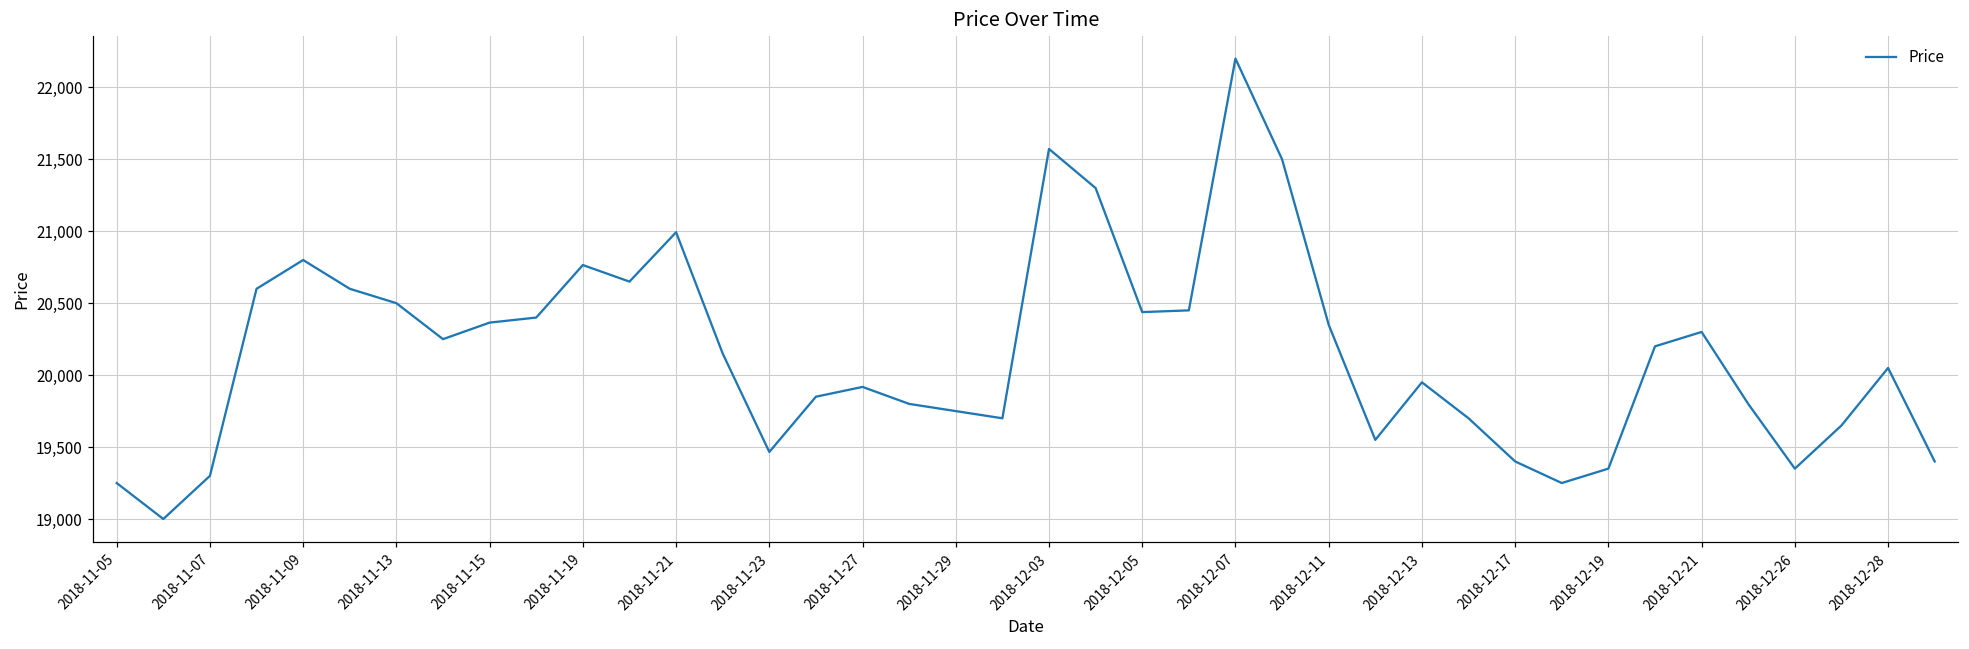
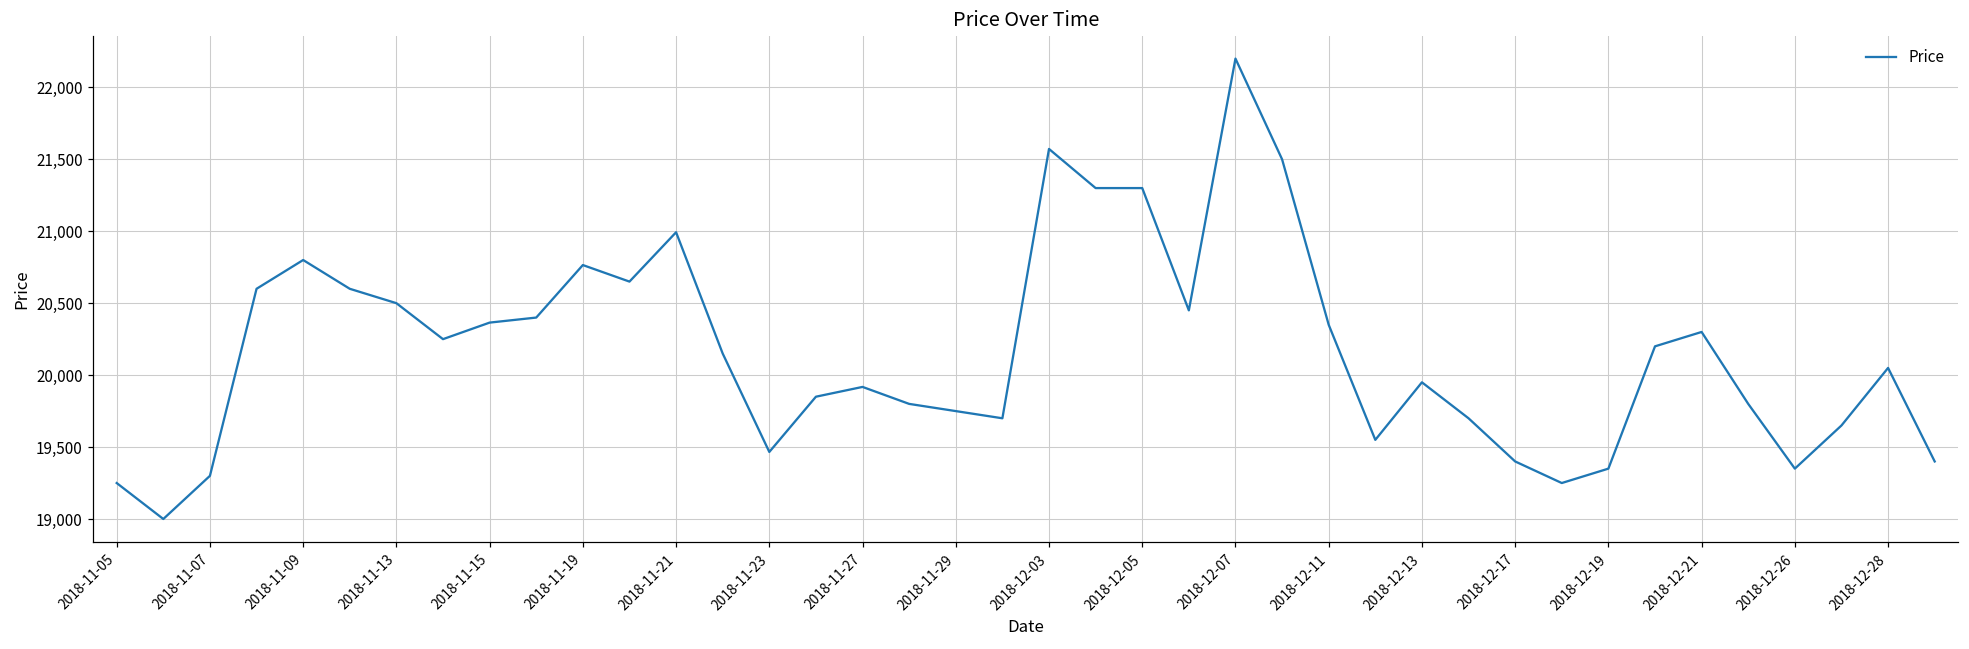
2018-12-05: 20,440 -> 21,300
